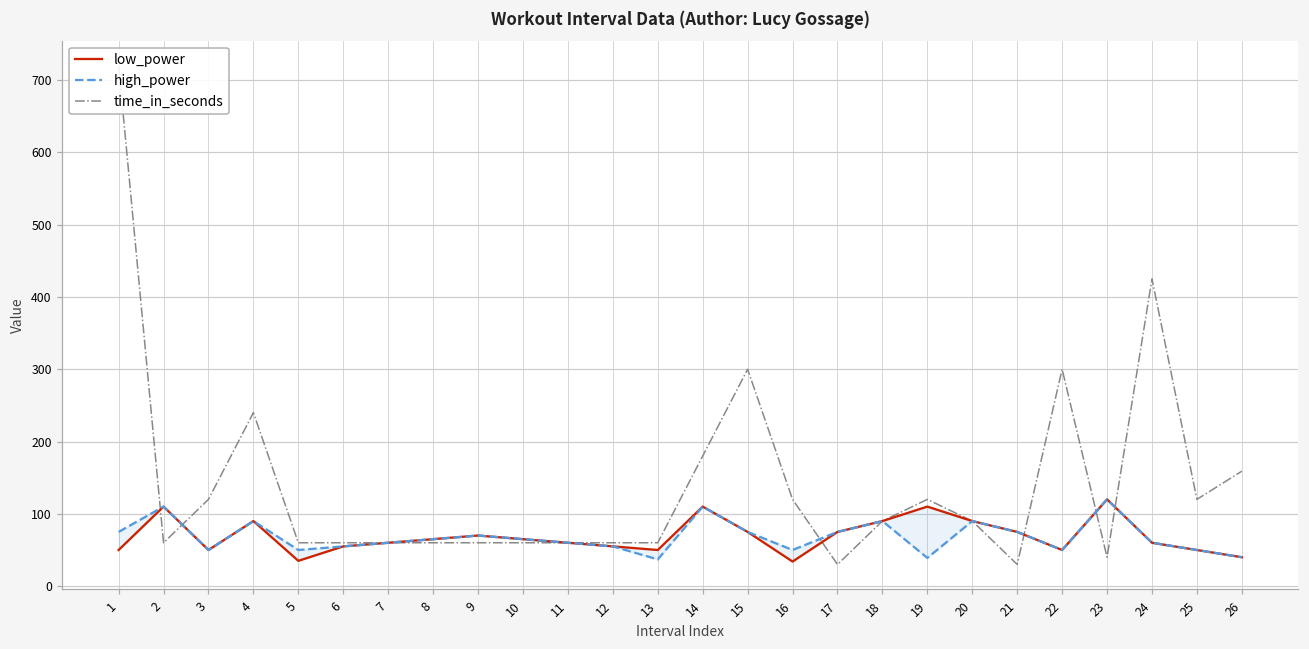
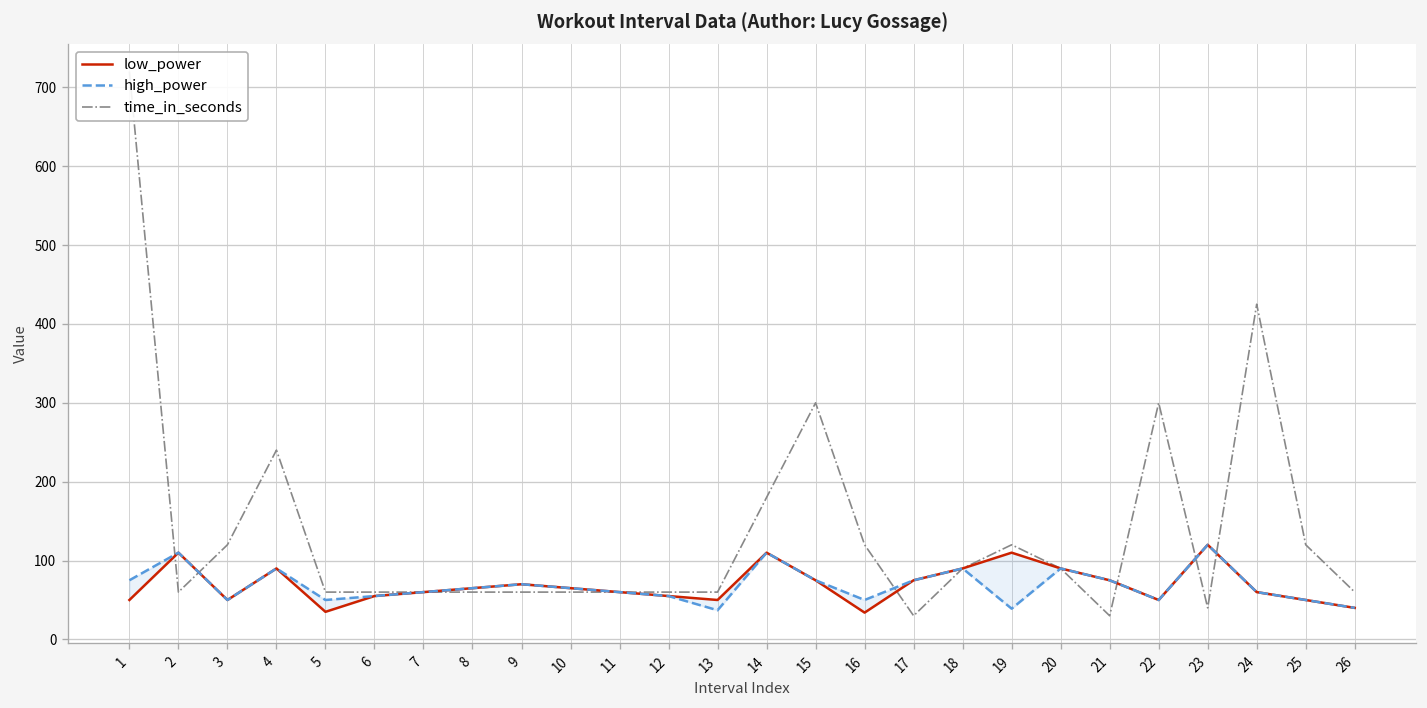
time_in_seconds, 26: 160 -> 60
